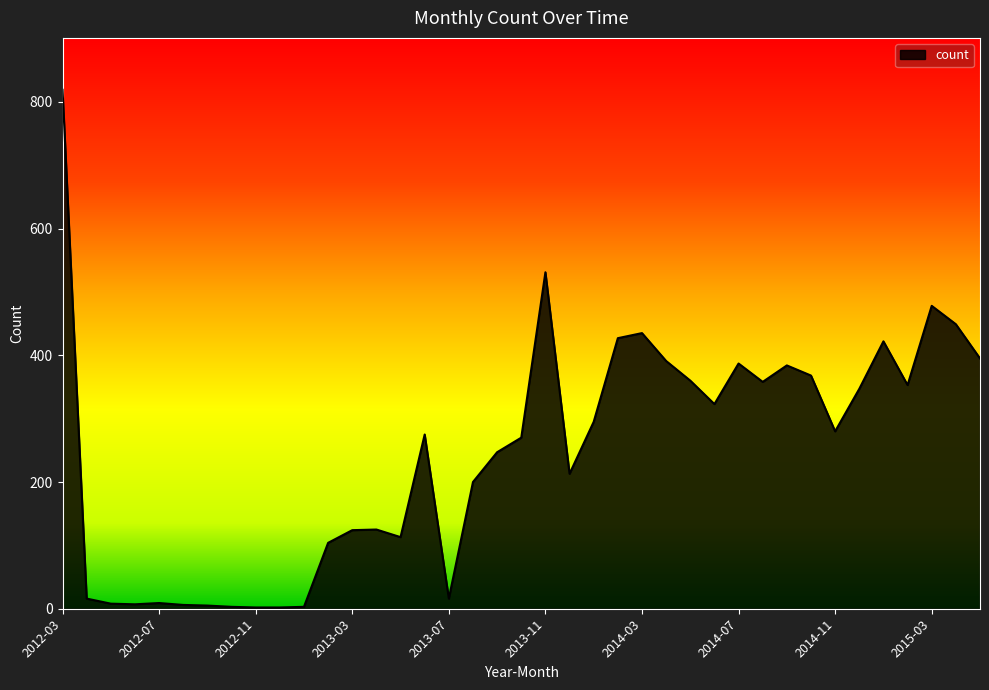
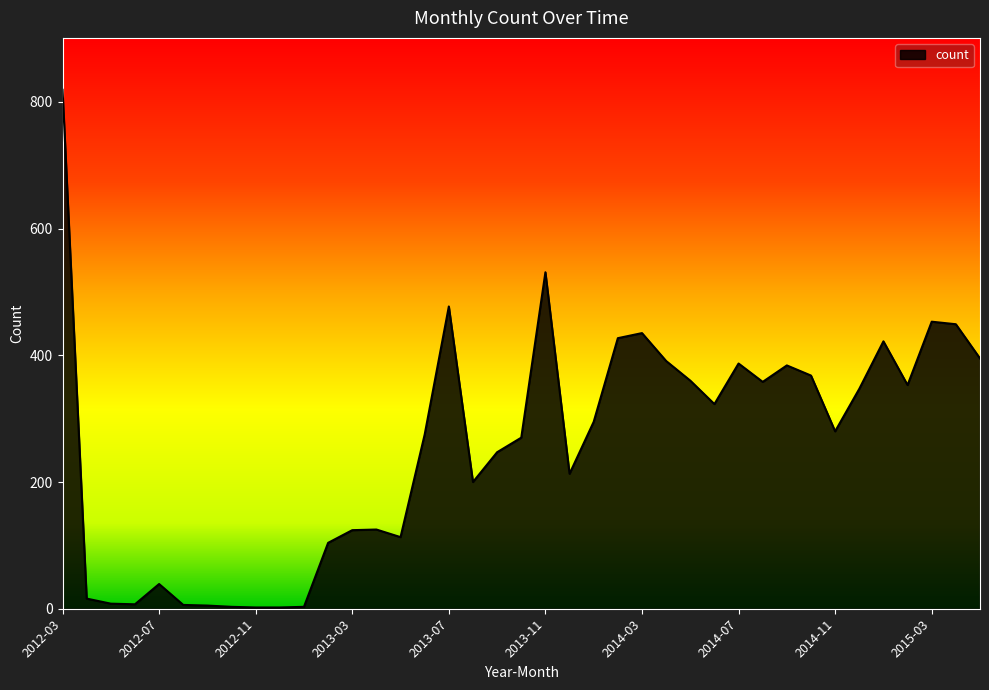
2012-07: 10 -> 40
2013-07: 20 -> 480
2015-03: 480 -> 450
